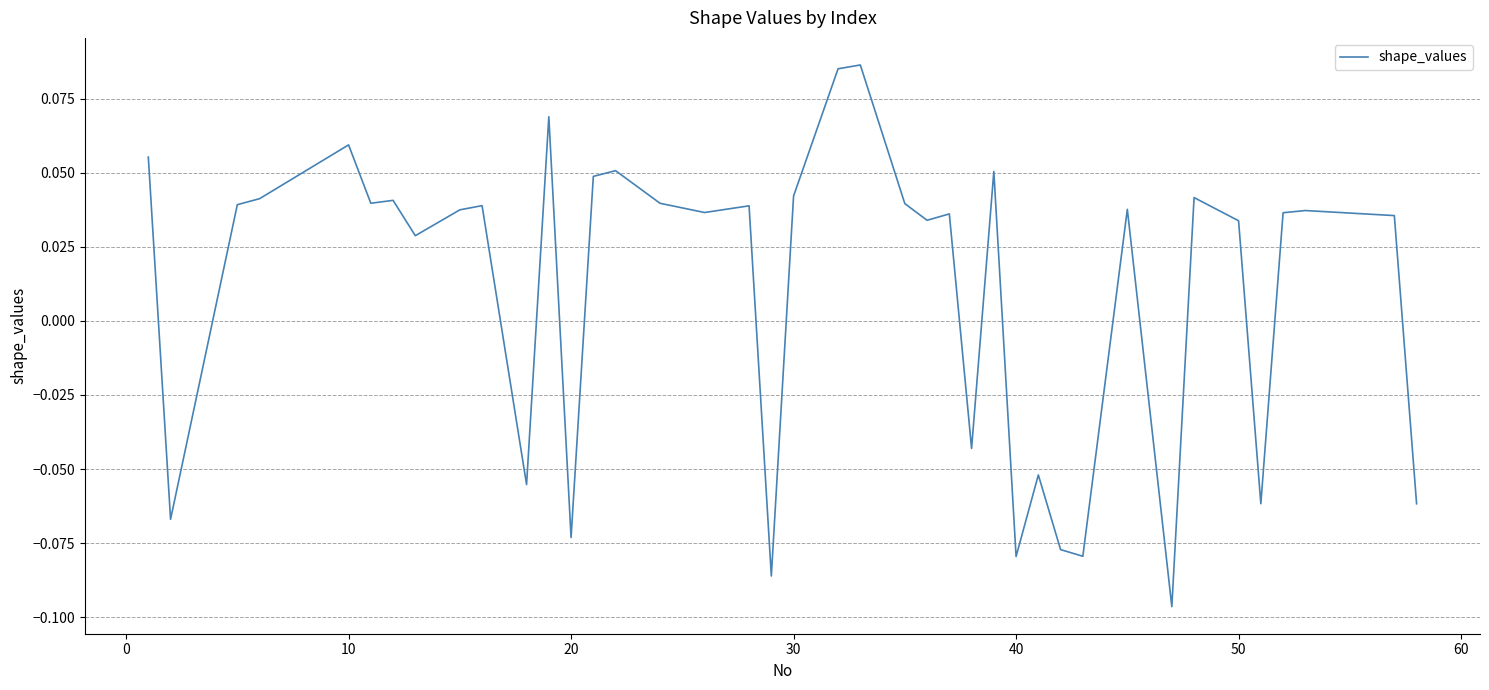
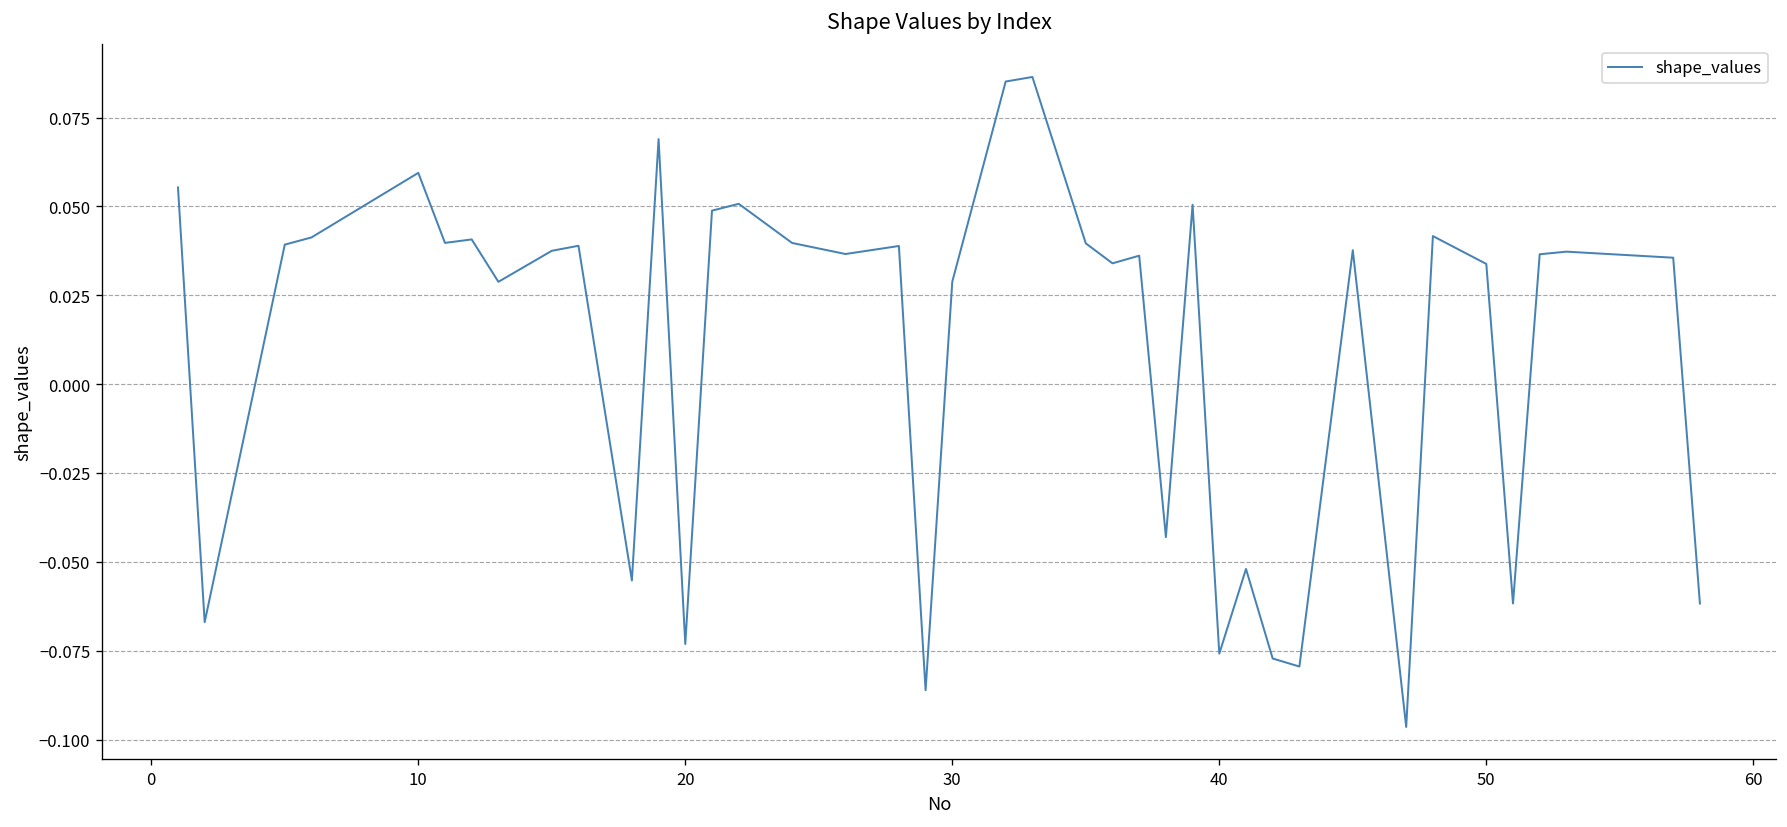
30: 0.042 -> 0.029
40: -0.080 -> -0.076
